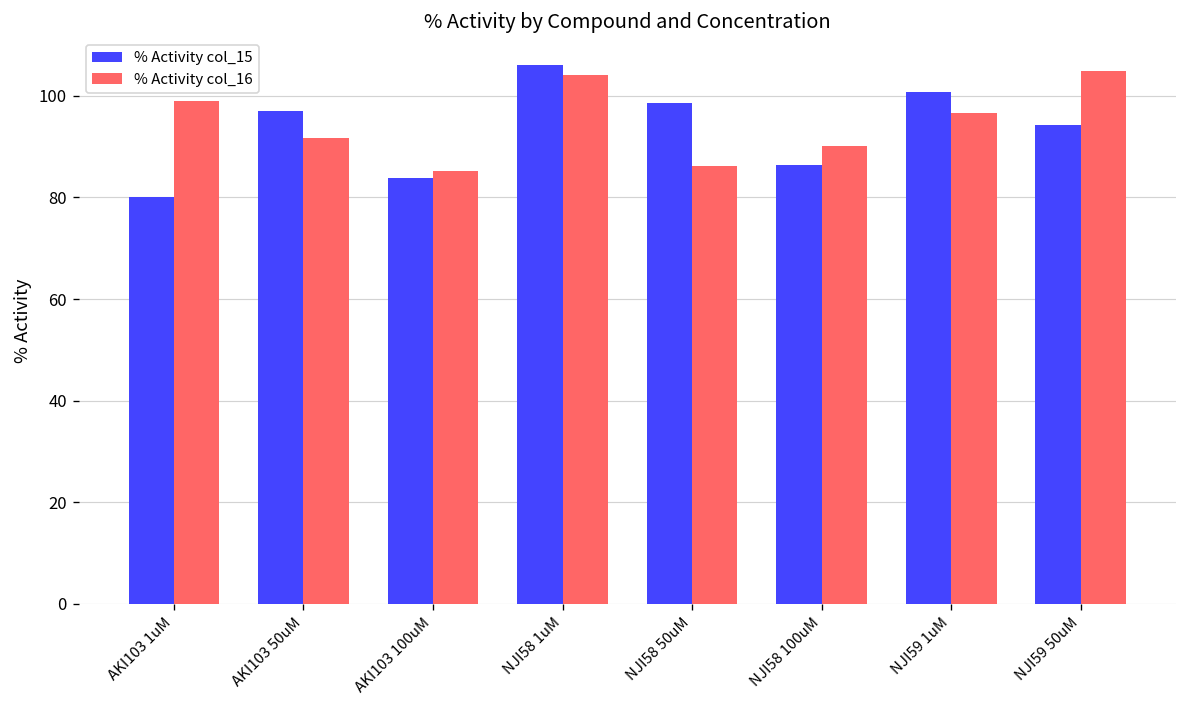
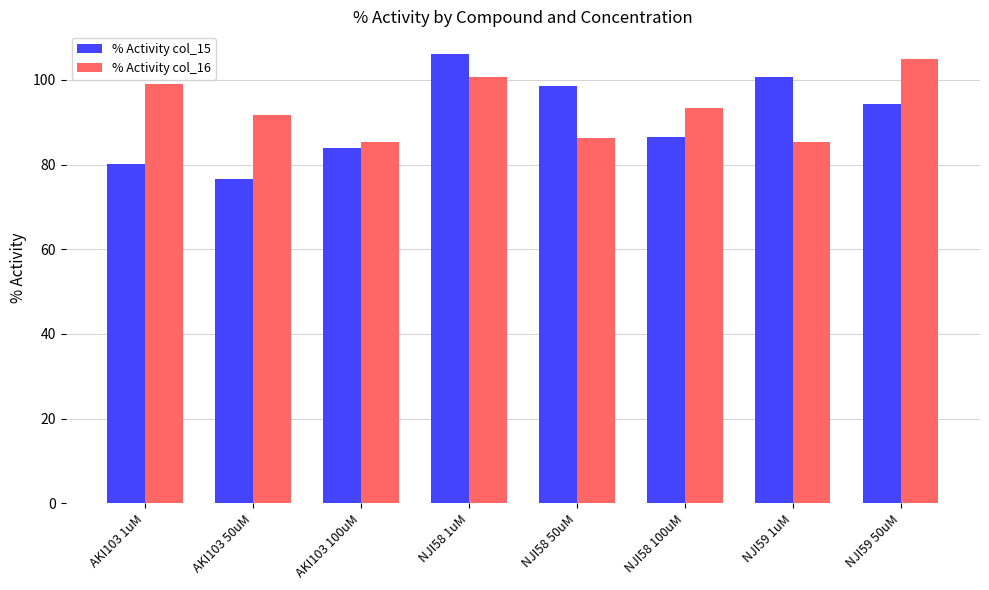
% Activity col_15, AKI103 50uM: 97 -> 77
% Activity col_16, NJI58 1uM: 104 -> 101
% Activity col_16, NJI58 100uM: 90 -> 93
% Activity col_16, NJI59 1uM: 97 -> 85
